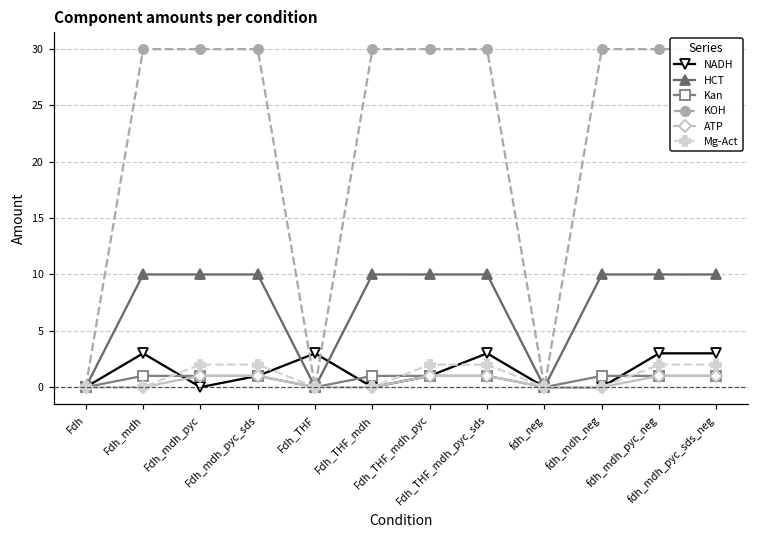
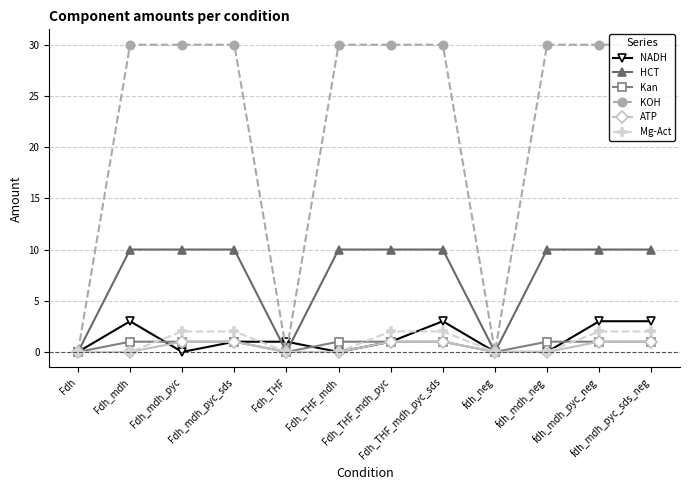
NADH, Fdh_THF: 3 -> 1
